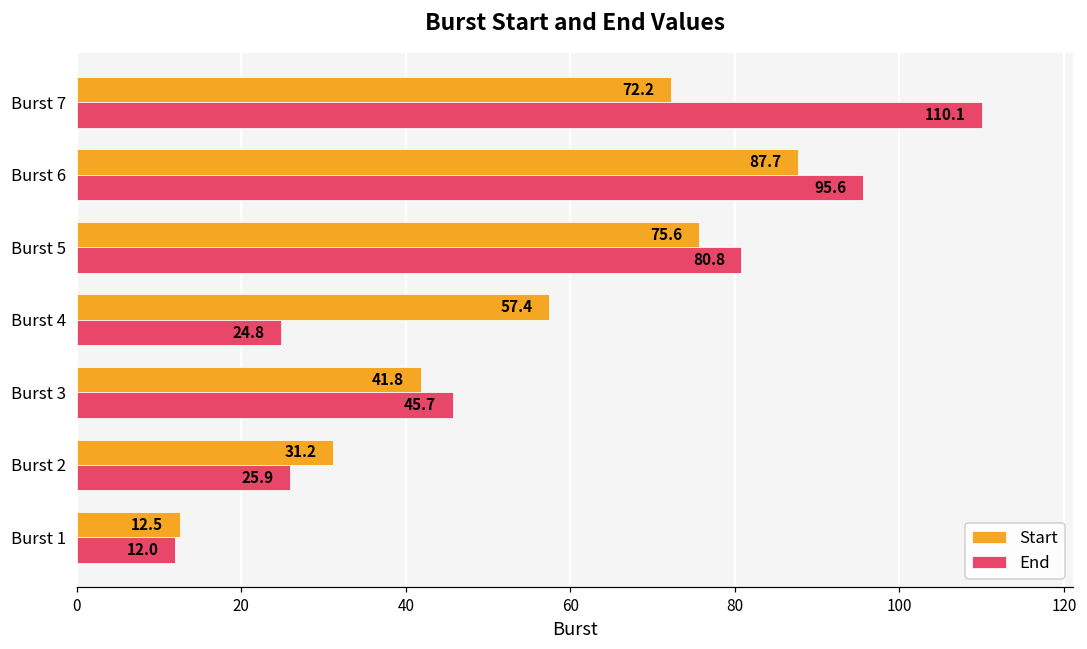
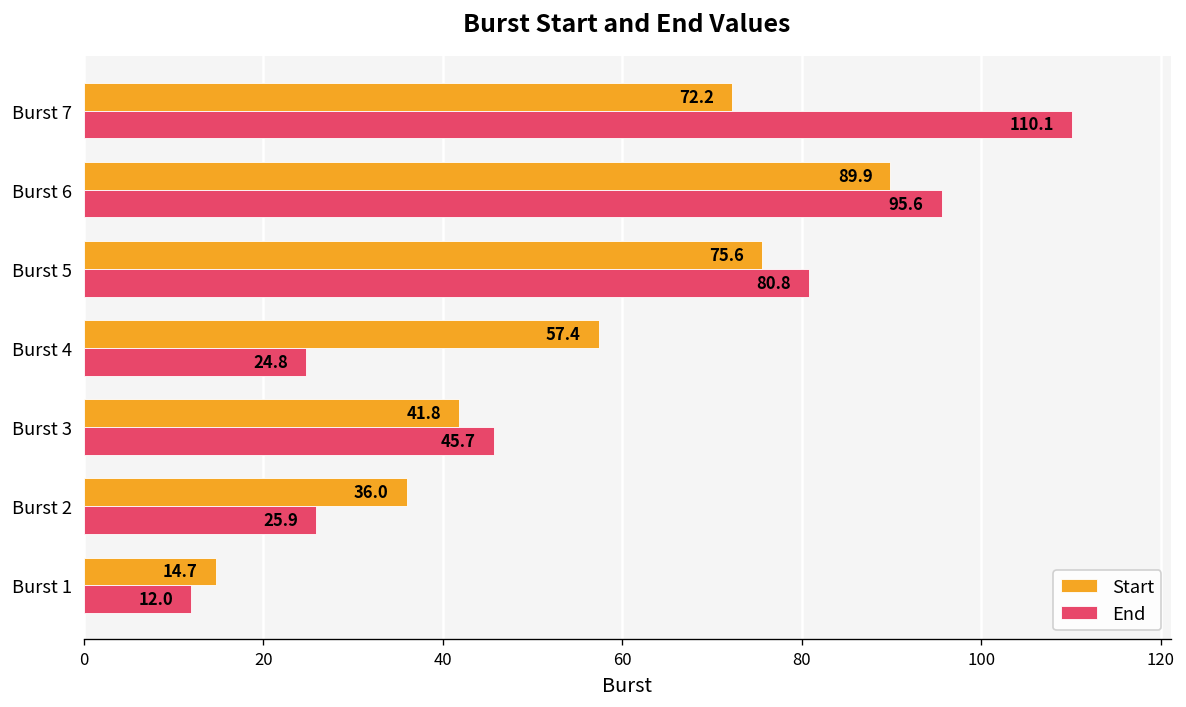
Start, Burst 6: 87.7 -> 89.9
Start, Burst 2: 31.2 -> 36.0
Start, Burst 1: 12.5 -> 14.7
